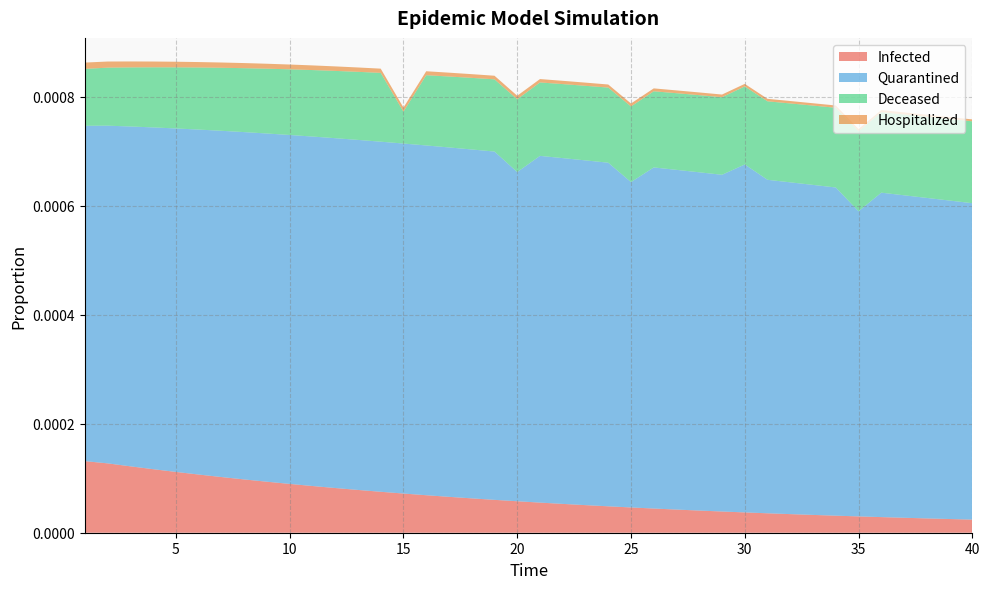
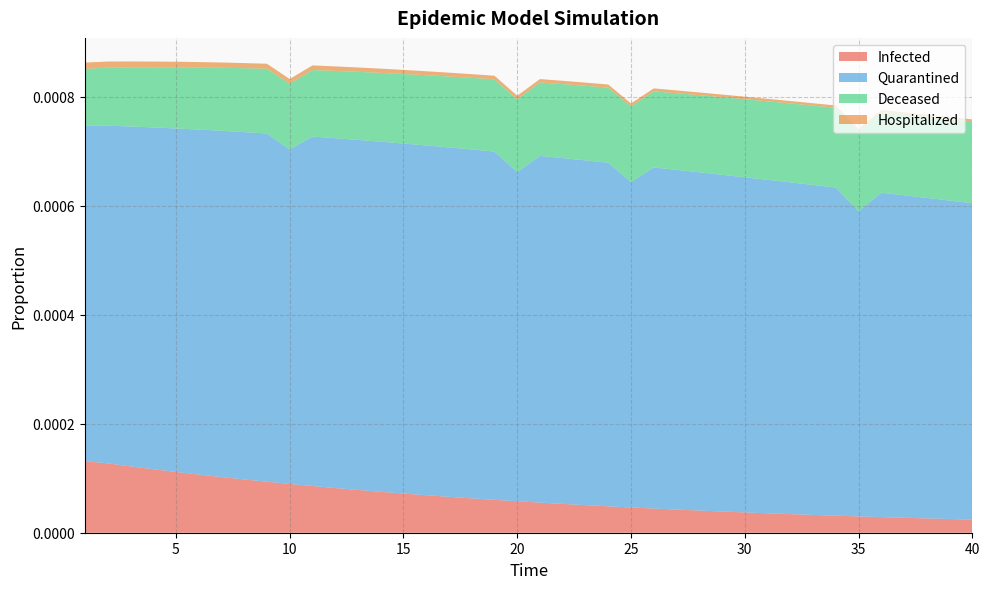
Quarantined, 10: 0.00064 -> 0.00061
Deceased, 15: 0.00006 -> 0.00013
Quarantined, 30: 0.00064 -> 0.00062
